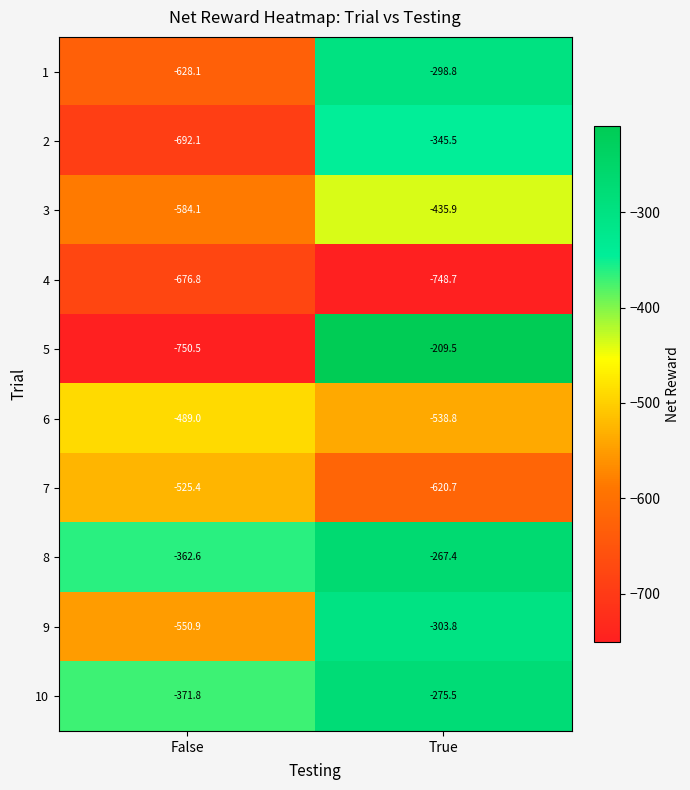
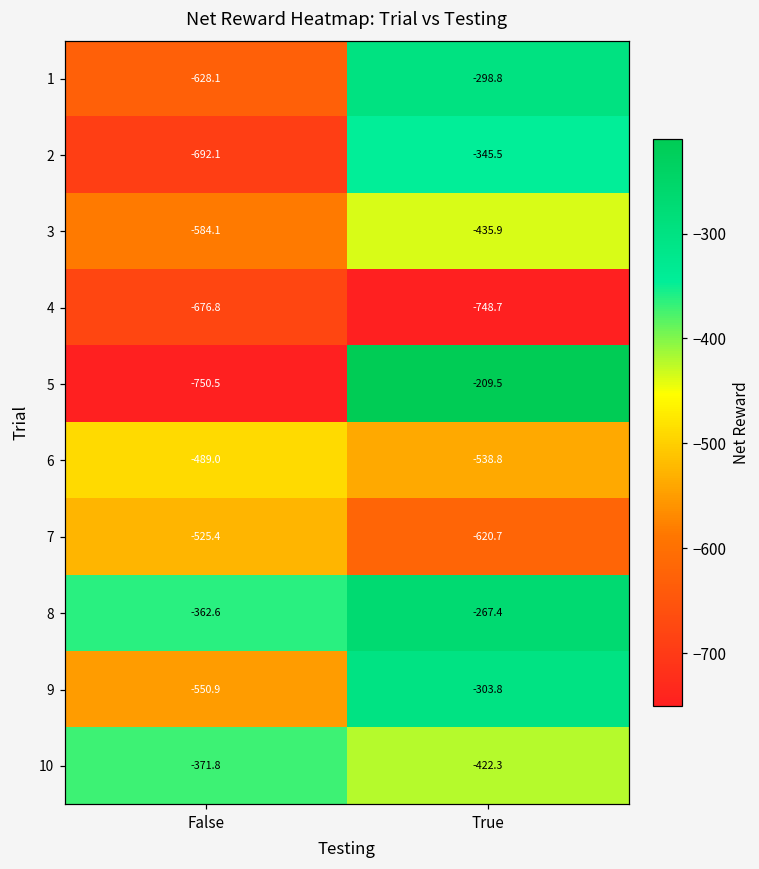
10, True: -275.5 -> -422.3
